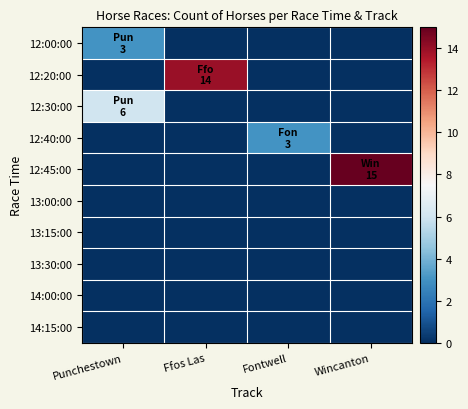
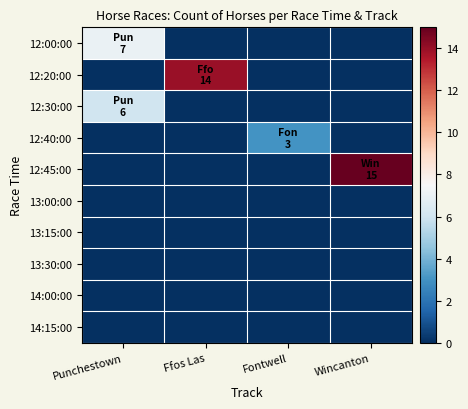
12:00:00, Punchestown: 3 -> 7
